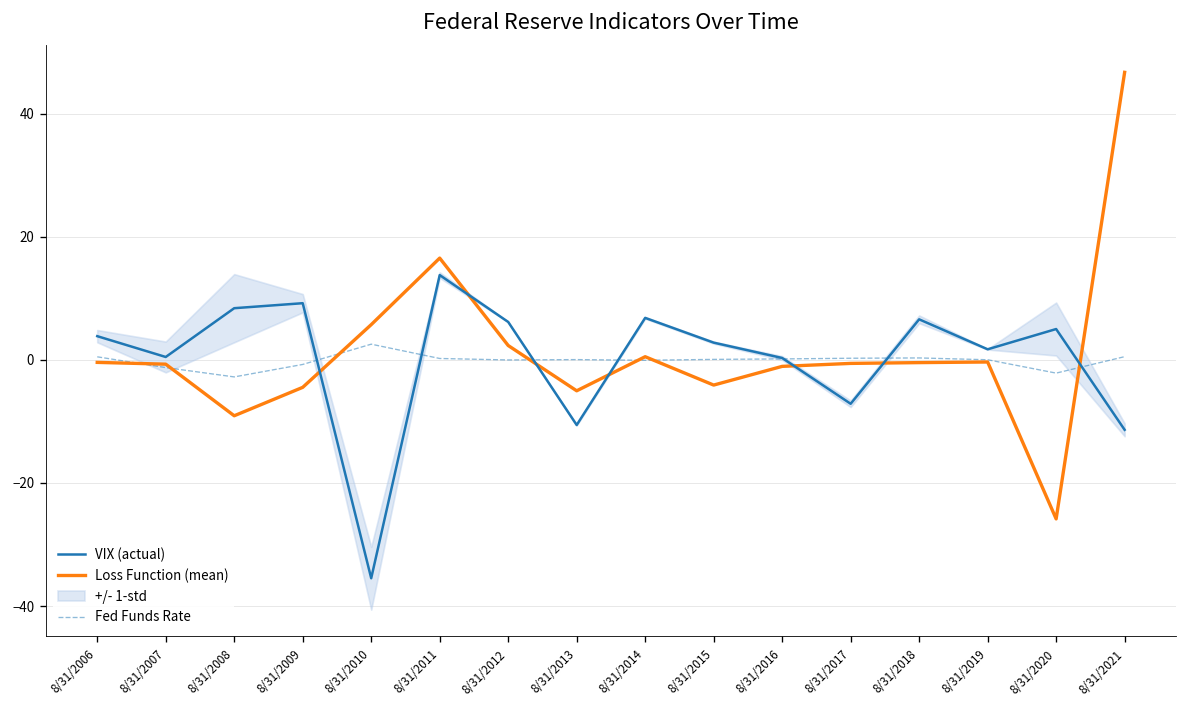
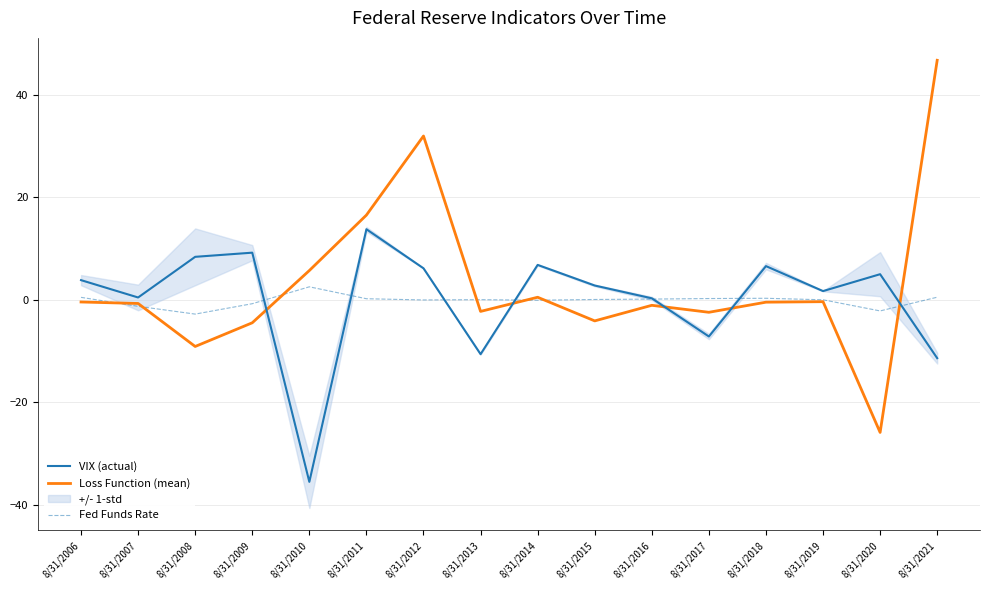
Loss Function (mean), 8/31/2012: 2 -> 32
Loss Function (mean), 8/31/2013: -5 -> -2
Loss Function (mean), 8/31/2017: -1 -> -2
